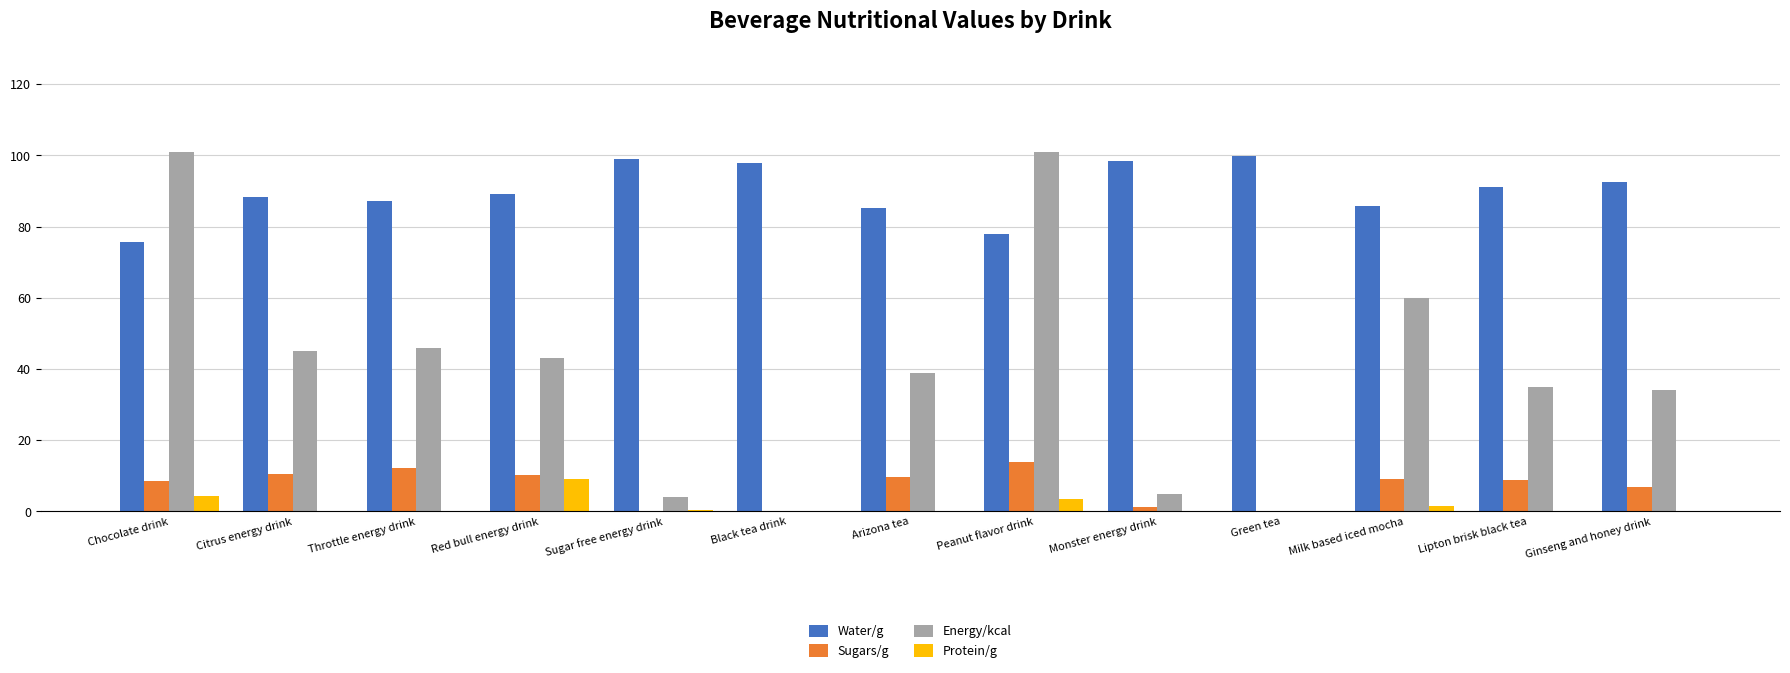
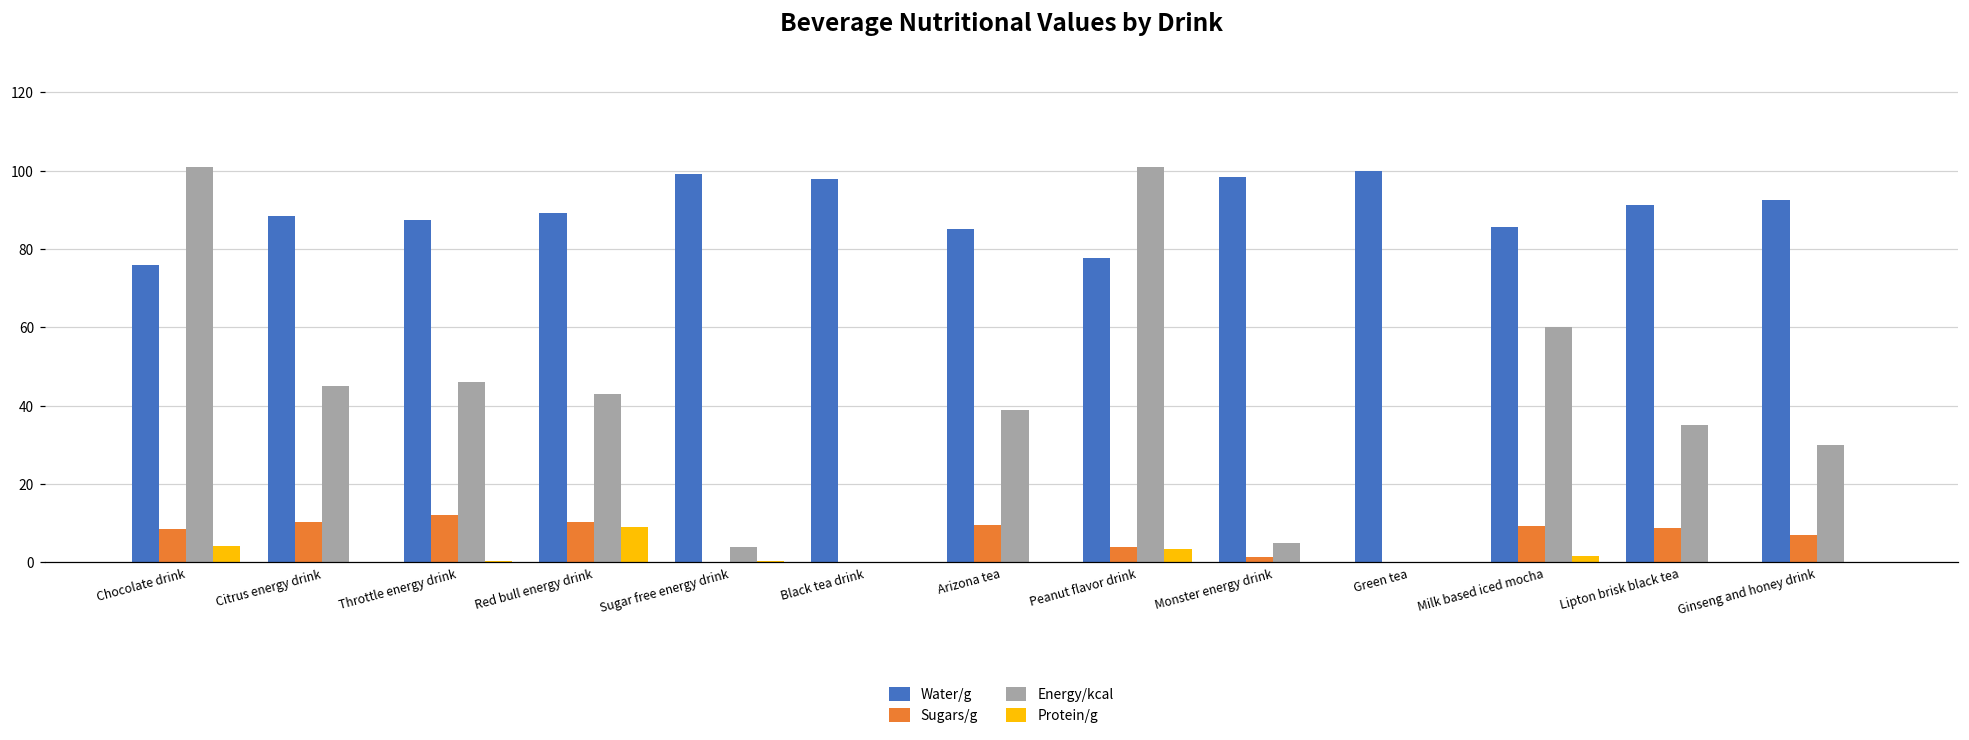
Sugars/g, Peanut flavor drink: 14 -> 4
Energy/kcal, Ginseng and honey drink: 34 -> 30
